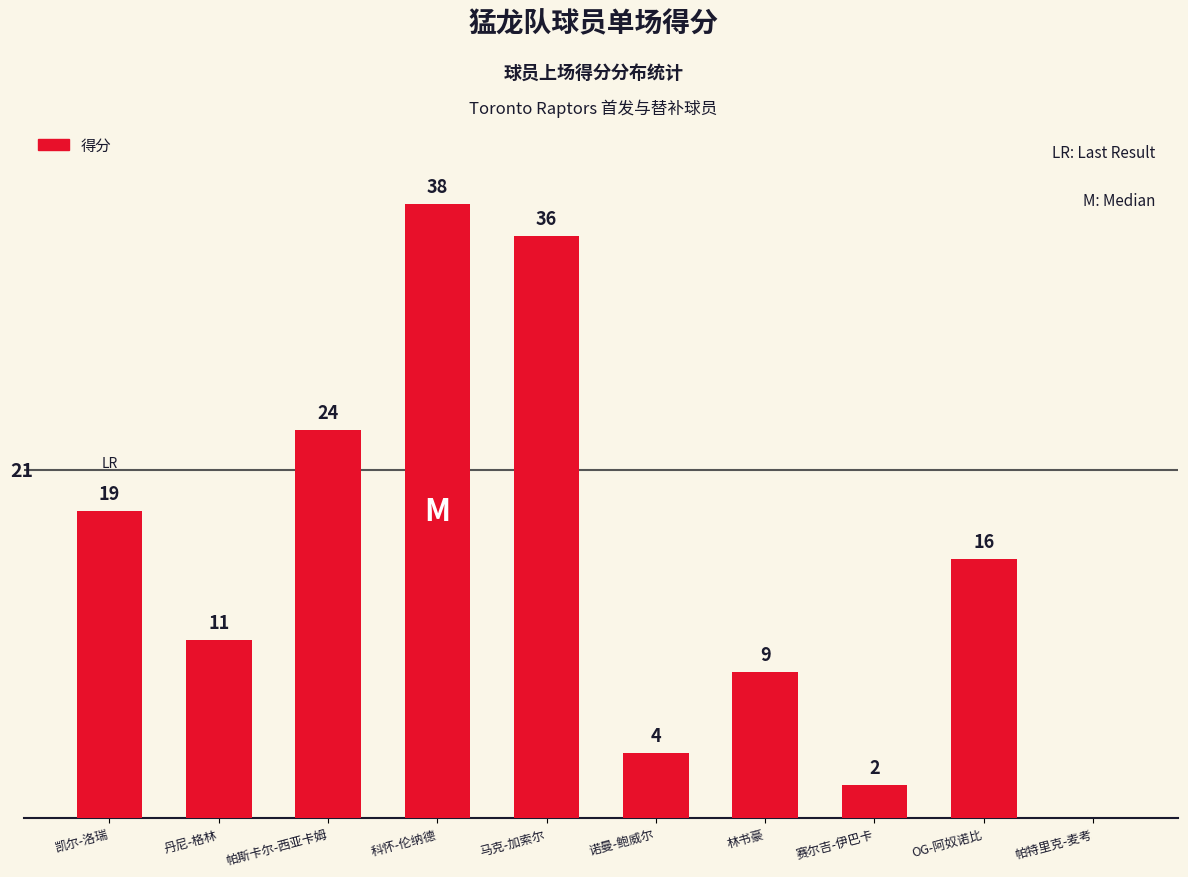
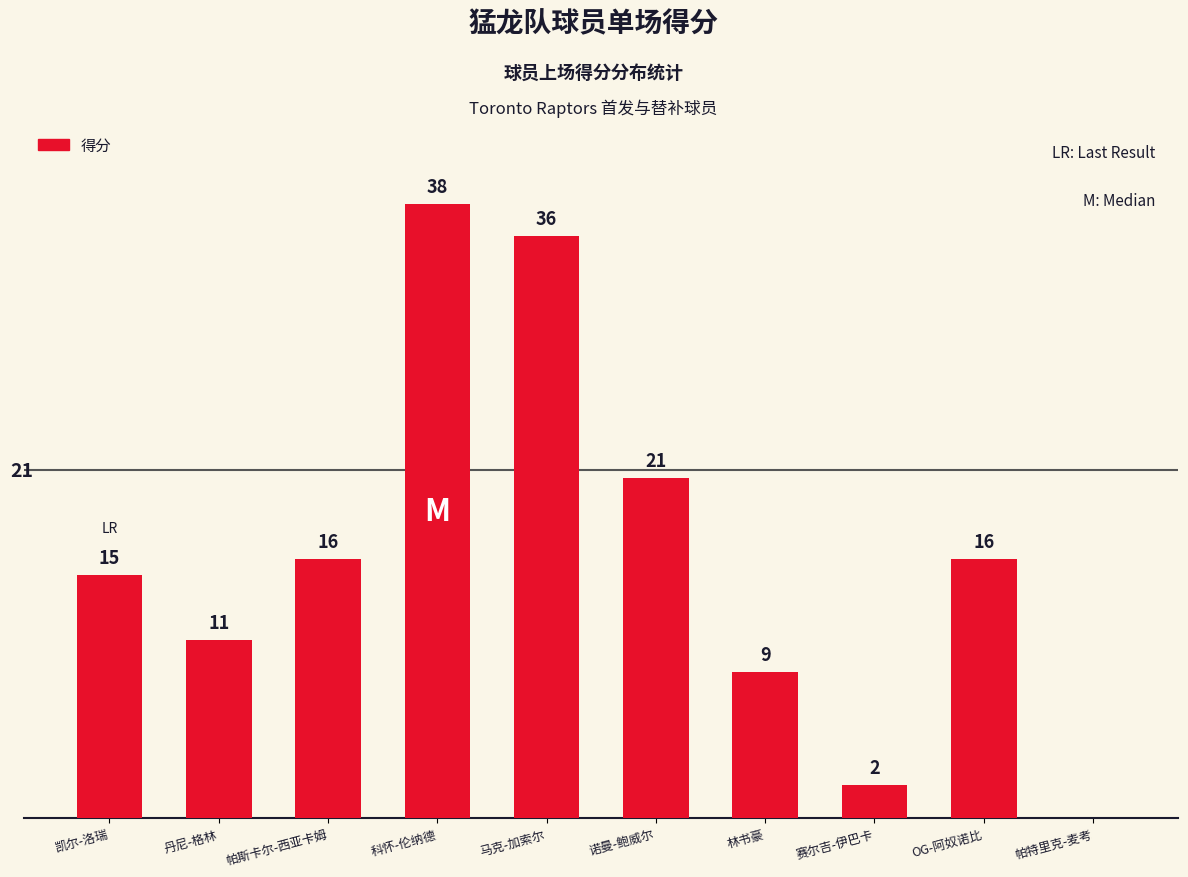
凯尔-洛瑞: 19 -> 15
帕斯卡尔-西亚卡姆: 24 -> 16
诺曼-鲍威尔: 4 -> 21
